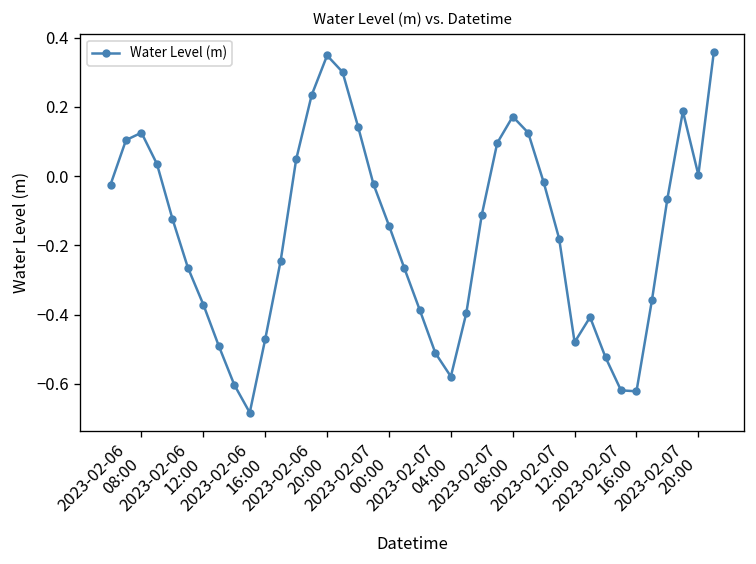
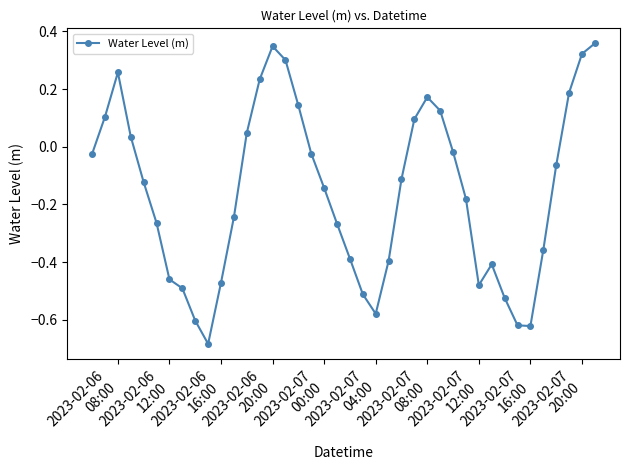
2023-02-06 08:00: 0.13 -> 0.26
2023-02-06 12:00: -0.37 -> -0.46
2023-02-07 20:00: 0.00 -> 0.32
